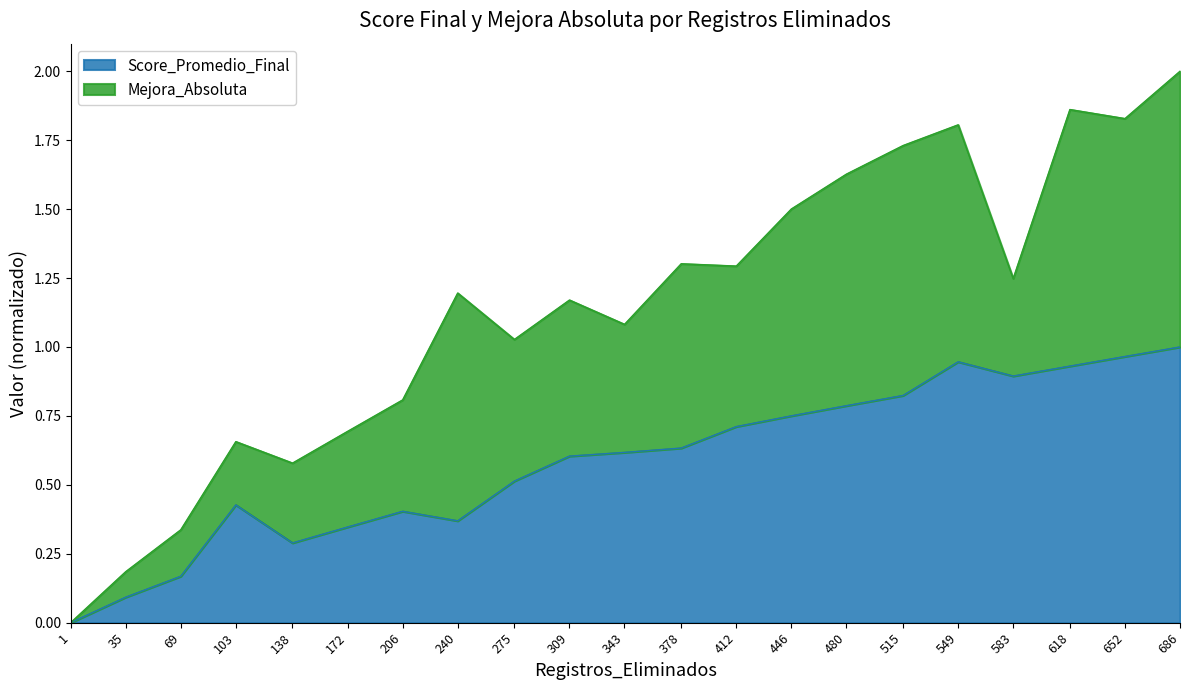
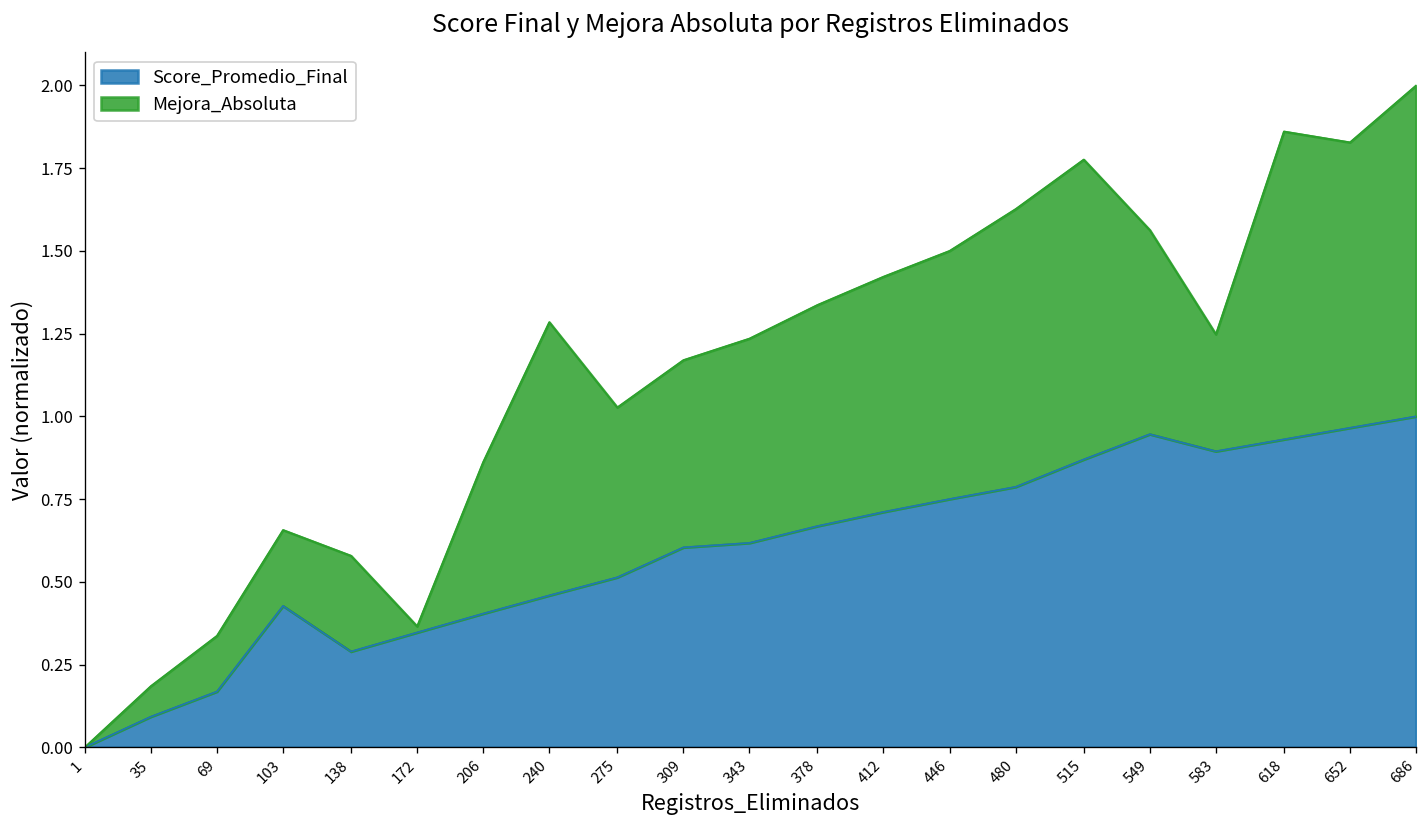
Mejora_Absoluta, 172: 0.35 -> 0.02
Mejora_Absoluta, 206: 0.40 -> 0.46
Score_Promedio_Final, 240: 0.37 -> 0.46
Mejora_Absoluta, 343: 0.46 -> 0.62
Score_Promedio_Final, 378: 0.63 -> 0.67
Mejora_Absoluta, 412: 0.58 -> 0.71
Score_Promedio_Final, 515: 0.82 -> 0.87
Mejora_Absoluta, 549: 0.86 -> 0.62
